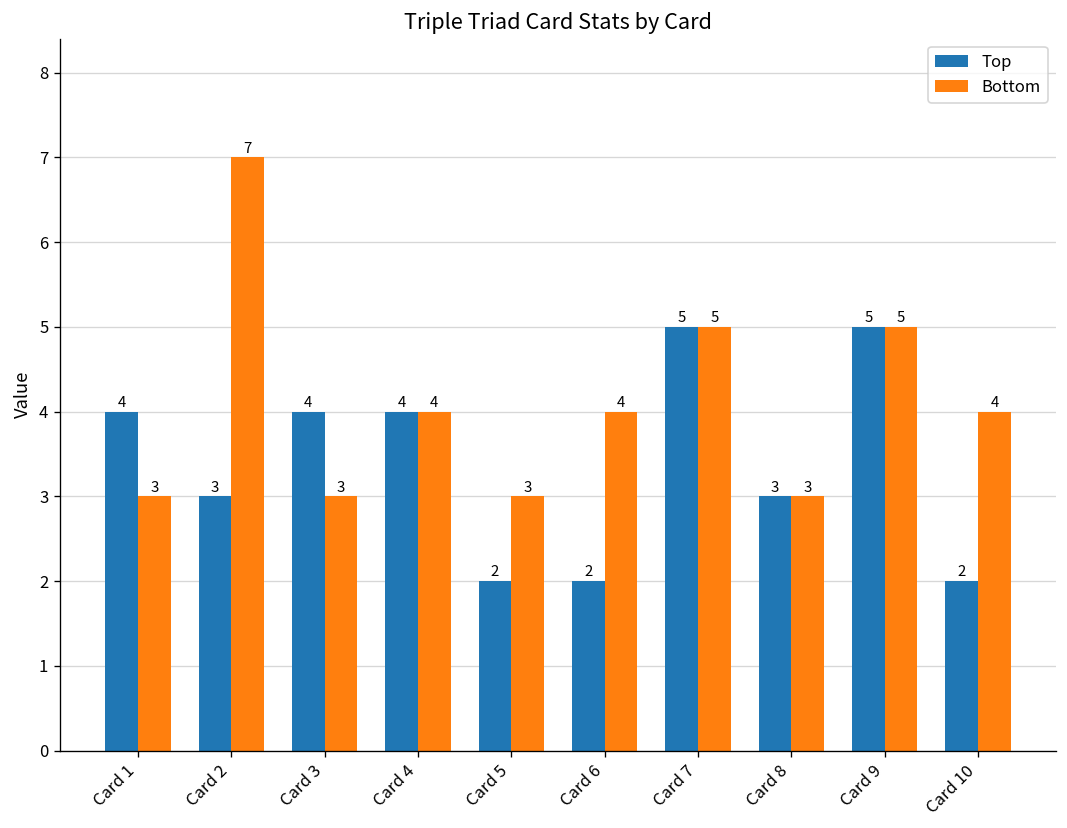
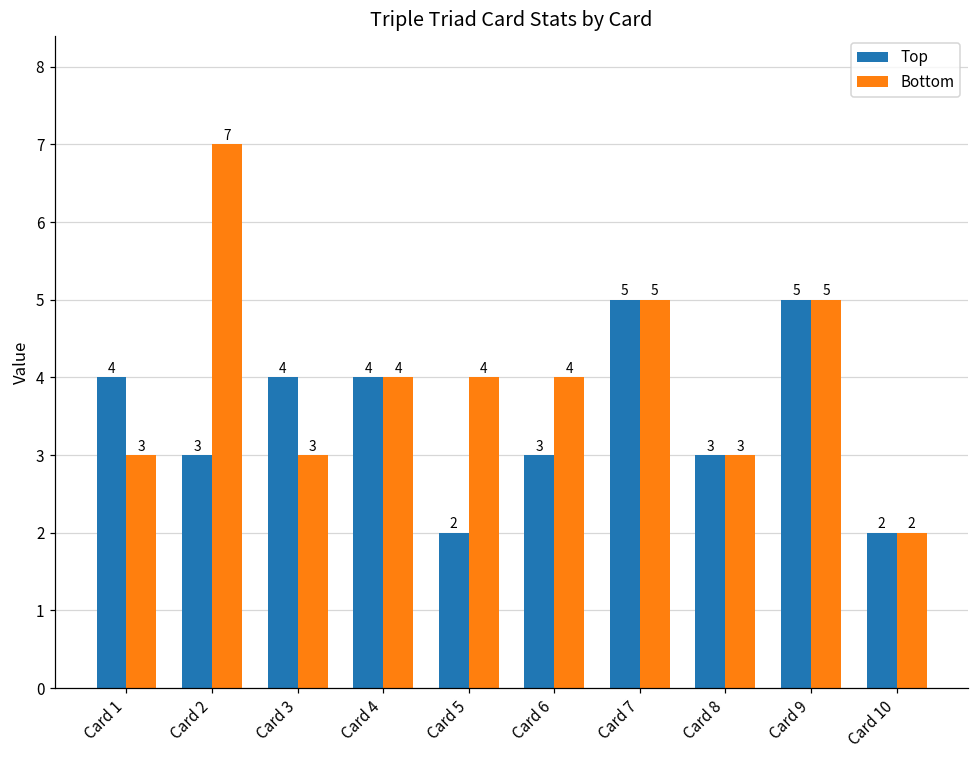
Bottom, Card 5: 3 -> 4
Top, Card 6: 2 -> 3
Bottom, Card 10: 4 -> 2
